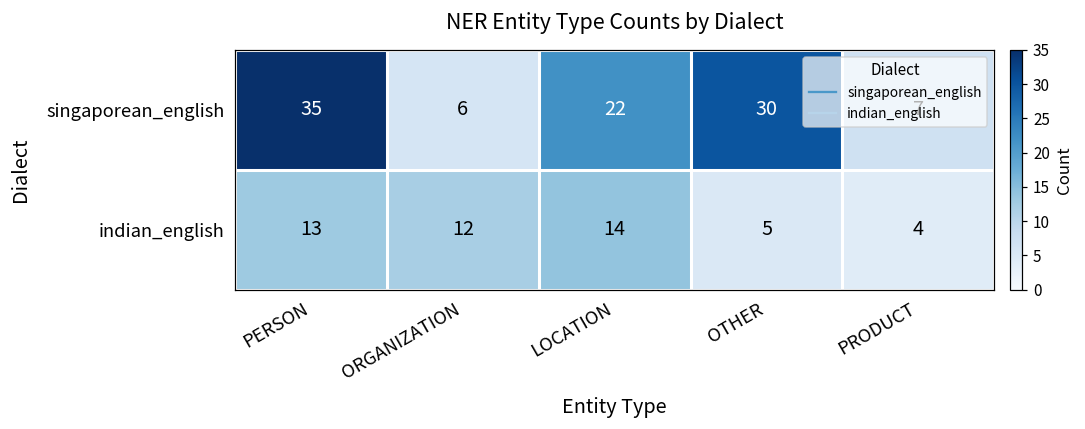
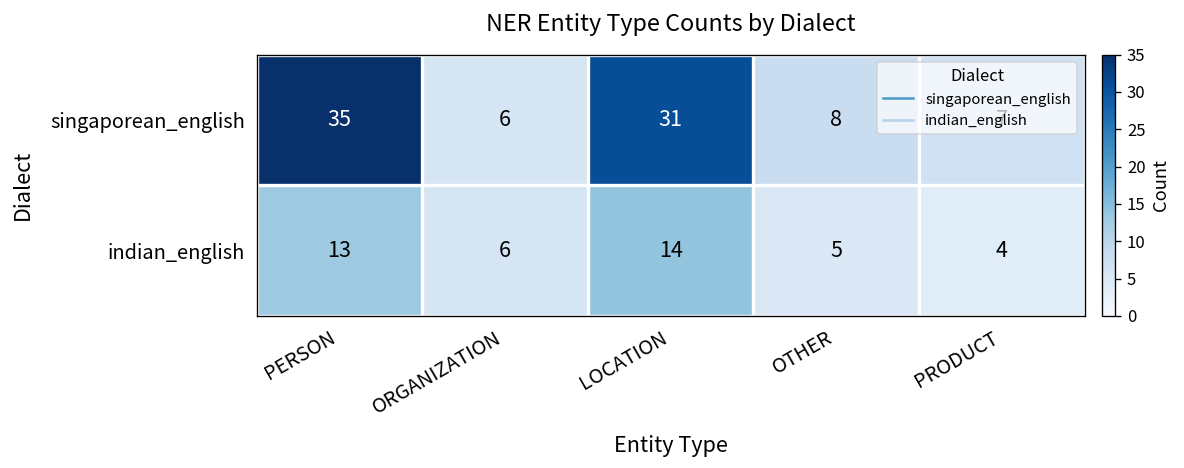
singaporean_english, LOCATION: 22 -> 31
singaporean_english, OTHER: 30 -> 8
indian_english, ORGANIZATION: 12 -> 6
